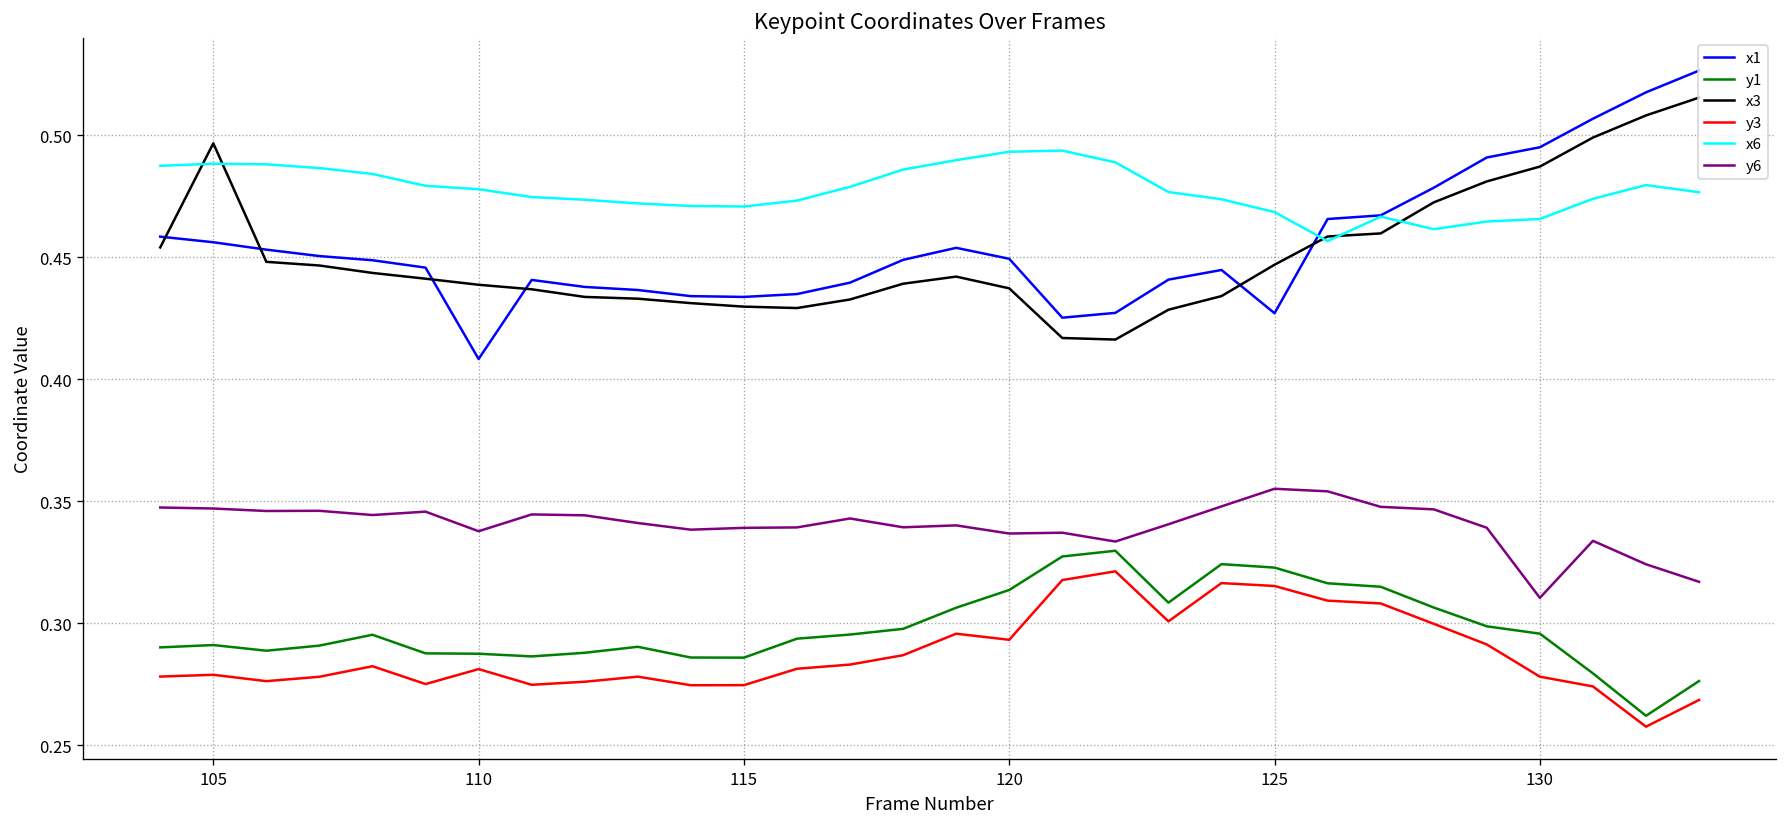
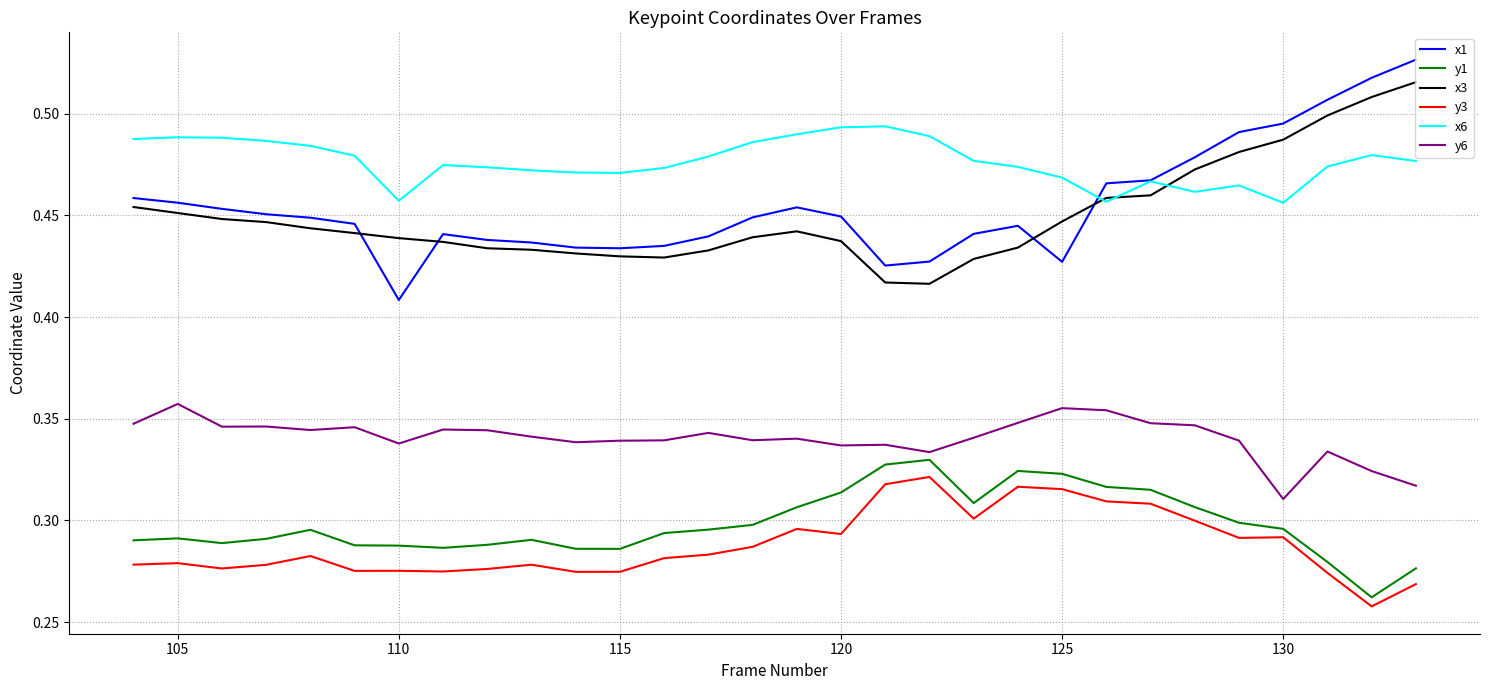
x3, 105: 0.497 -> 0.451
y6, 105: 0.347 -> 0.357
y3, 110: 0.281 -> 0.275
x6, 110: 0.478 -> 0.457
y3, 130: 0.278 -> 0.292
x6, 130: 0.466 -> 0.456
